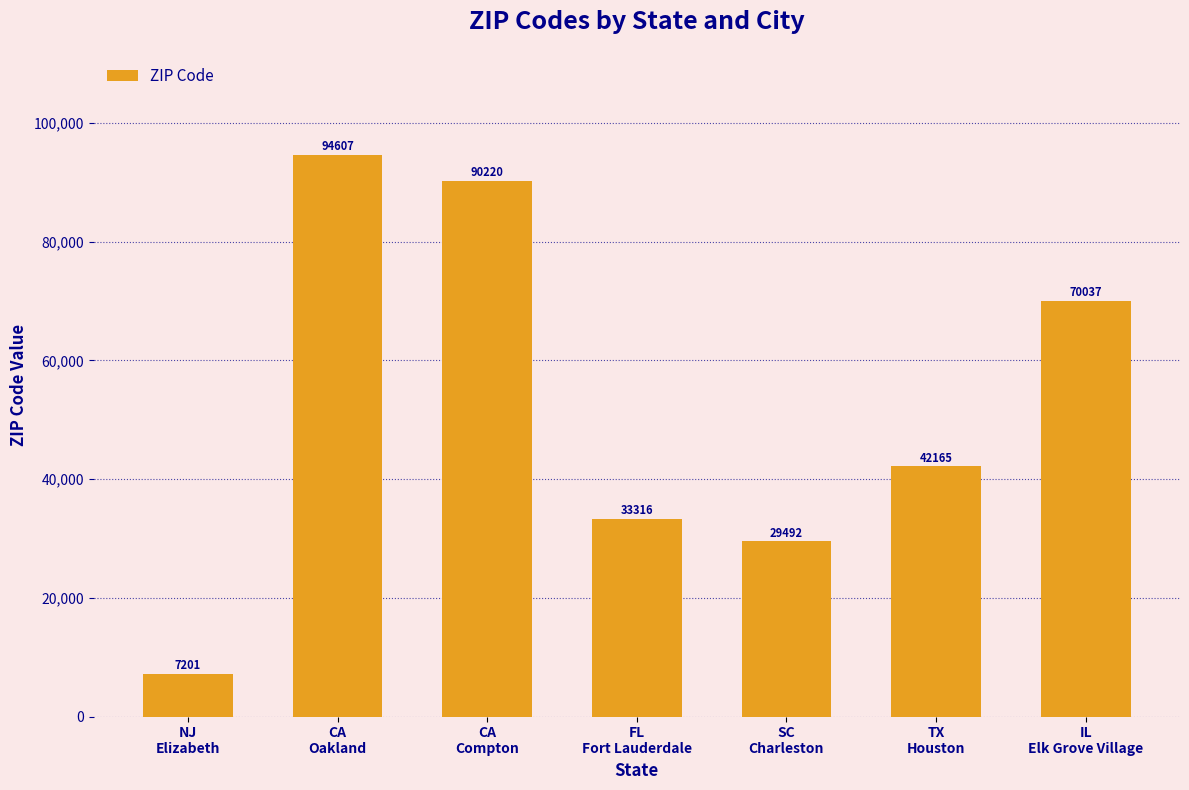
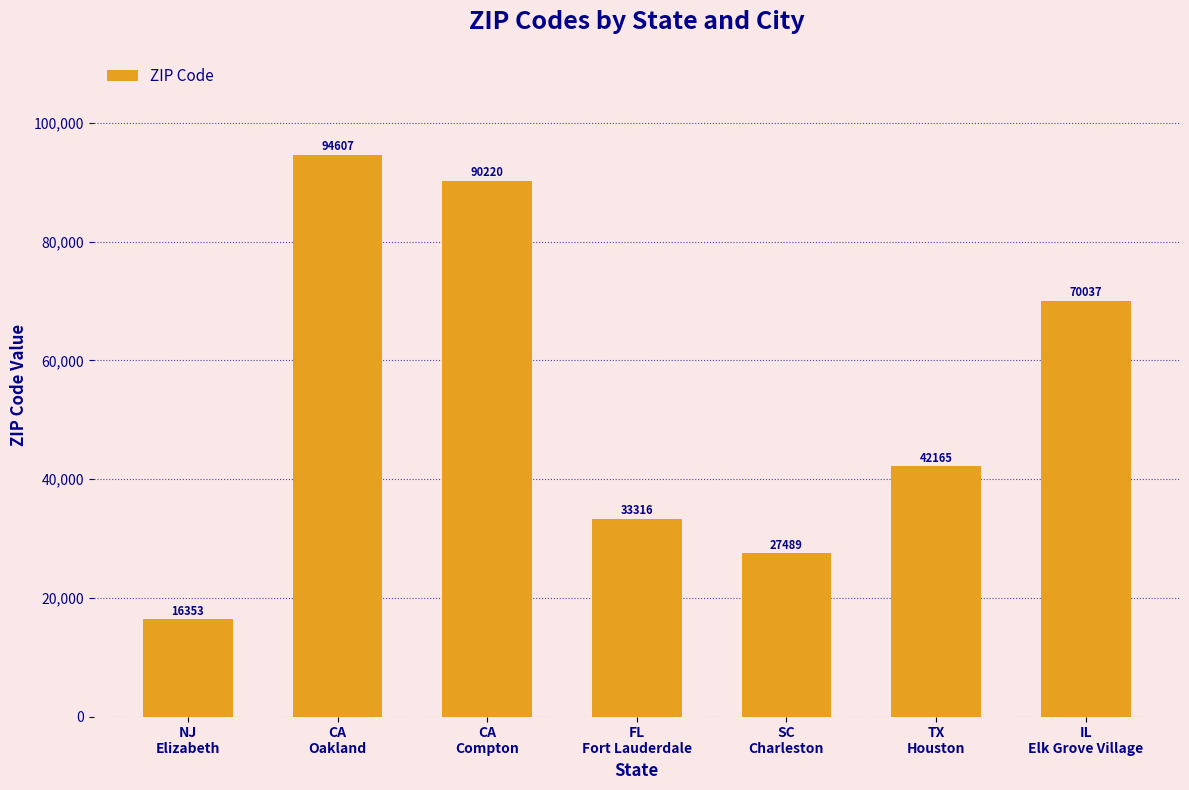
NJ Elizabeth: 7201 -> 16353
SC Charleston: 29492 -> 27489
